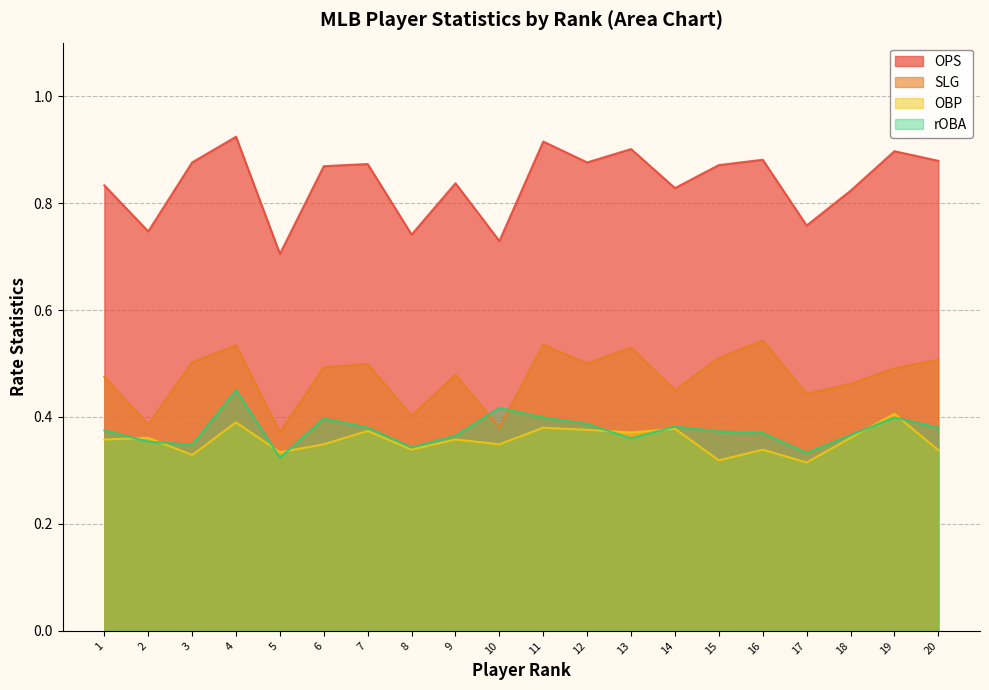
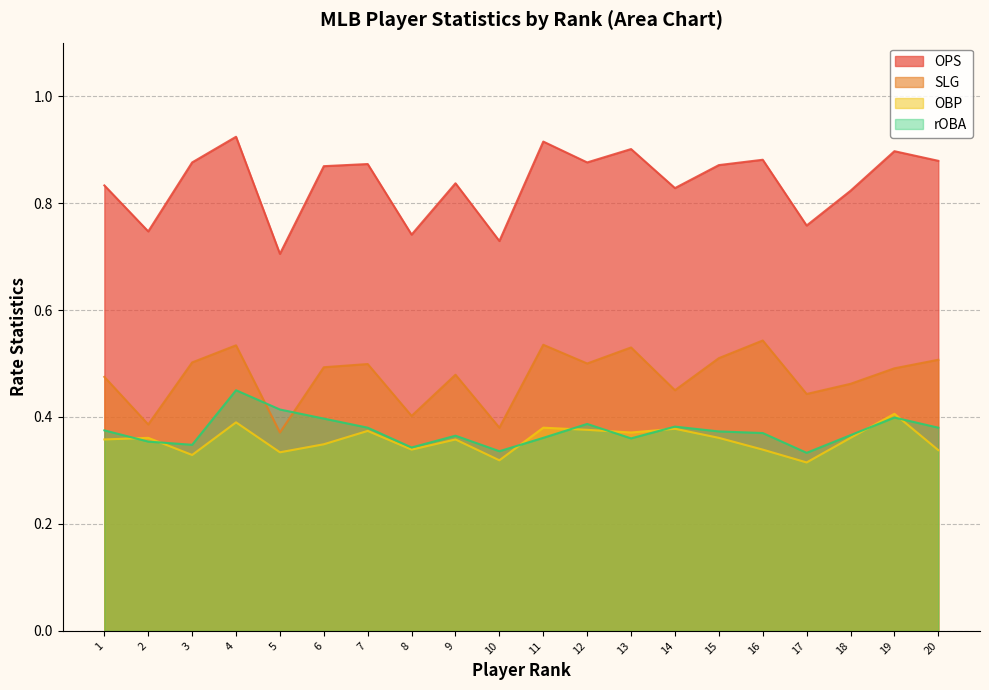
rOBA, 5: 0.32 -> 0.41
OBP, 10: 0.35 -> 0.32
rOBA, 10: 0.42 -> 0.34
rOBA, 11: 0.40 -> 0.36
OBP, 15: 0.32 -> 0.36
